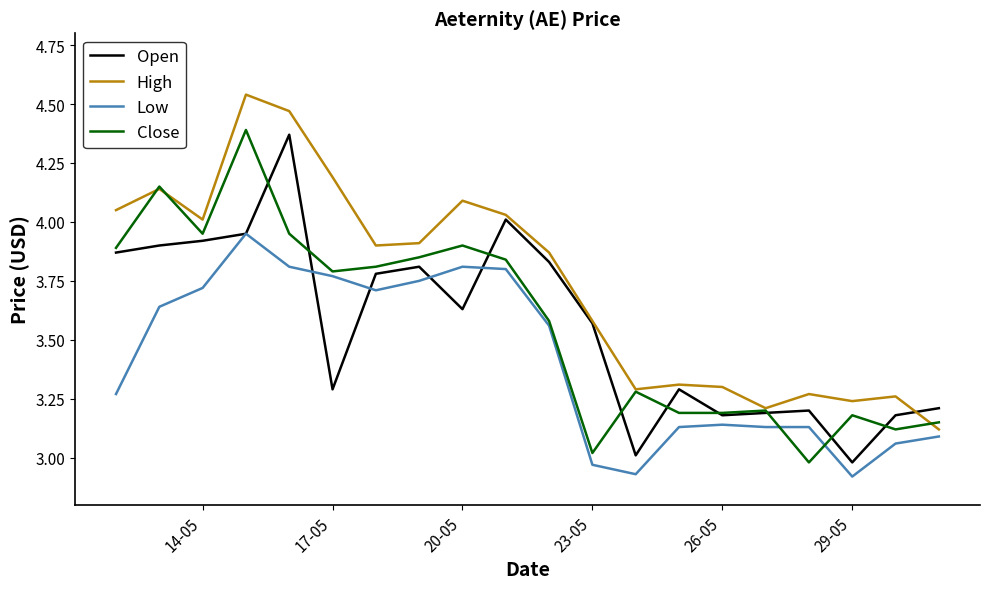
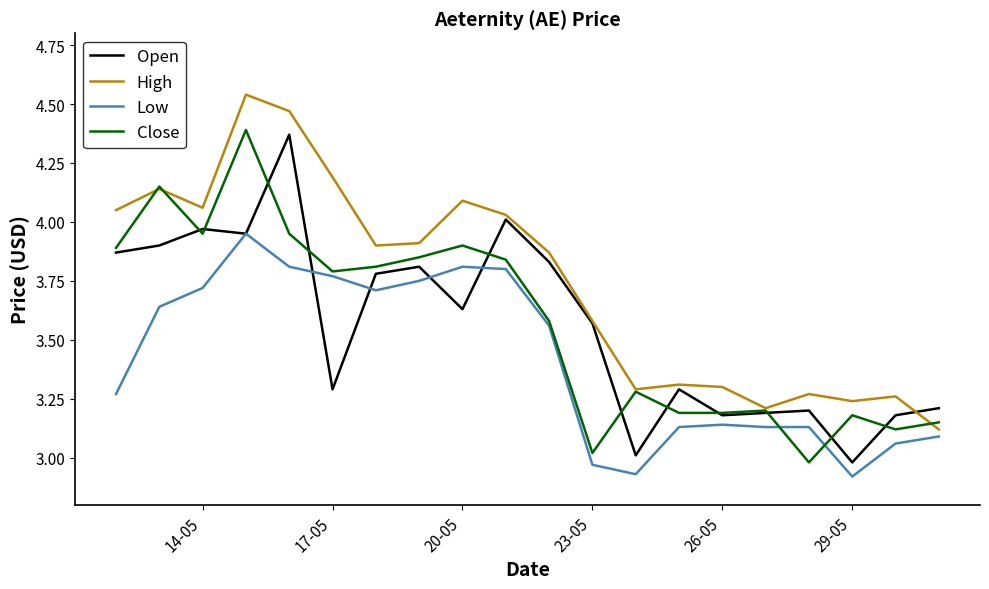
Open, 14-05: 3.92 -> 3.97
High, 14-05: 4.01 -> 4.06
